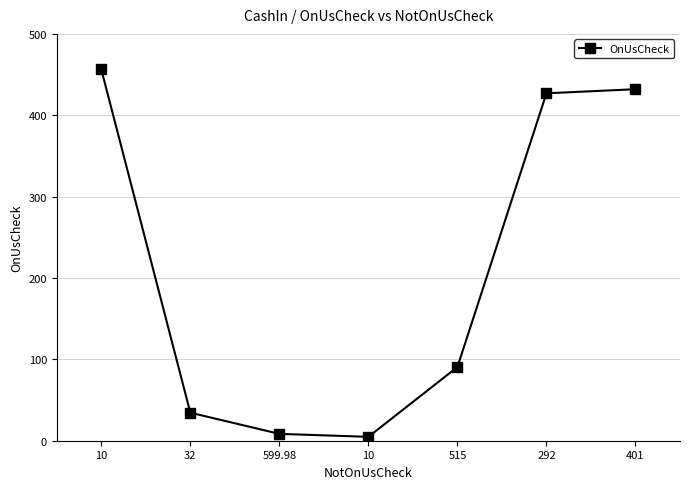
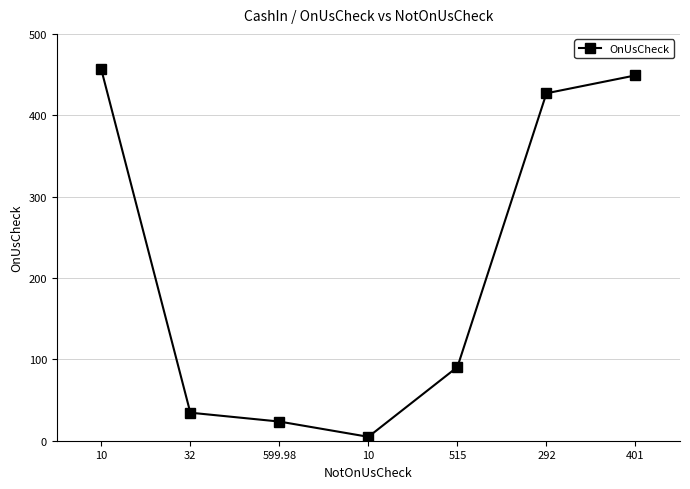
599.98: 10 -> 20
401: 430 -> 450
